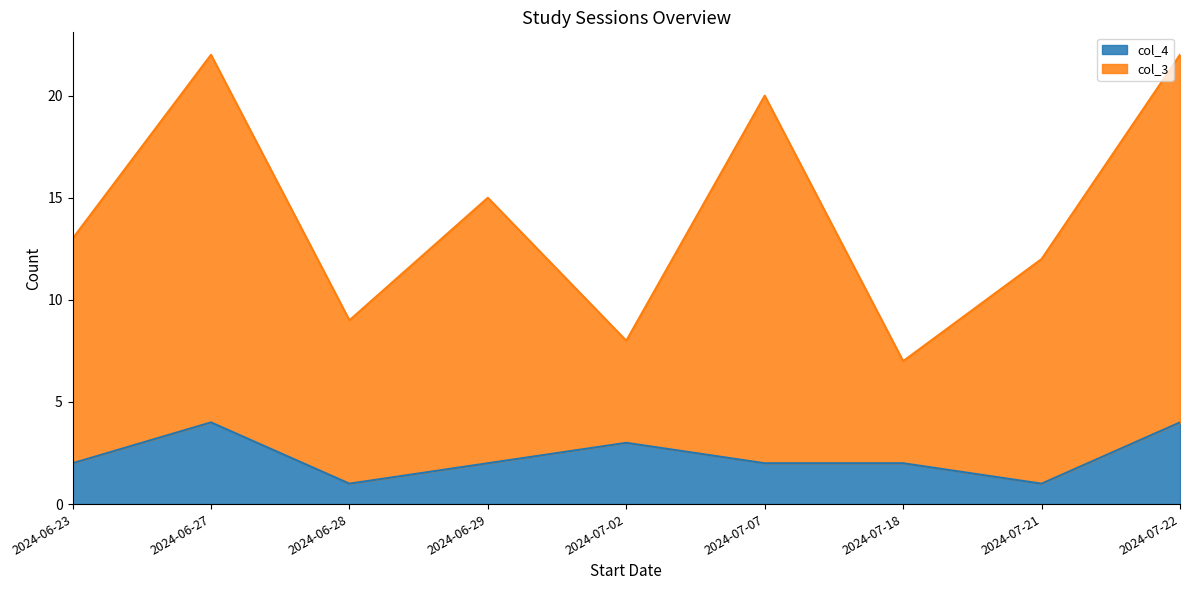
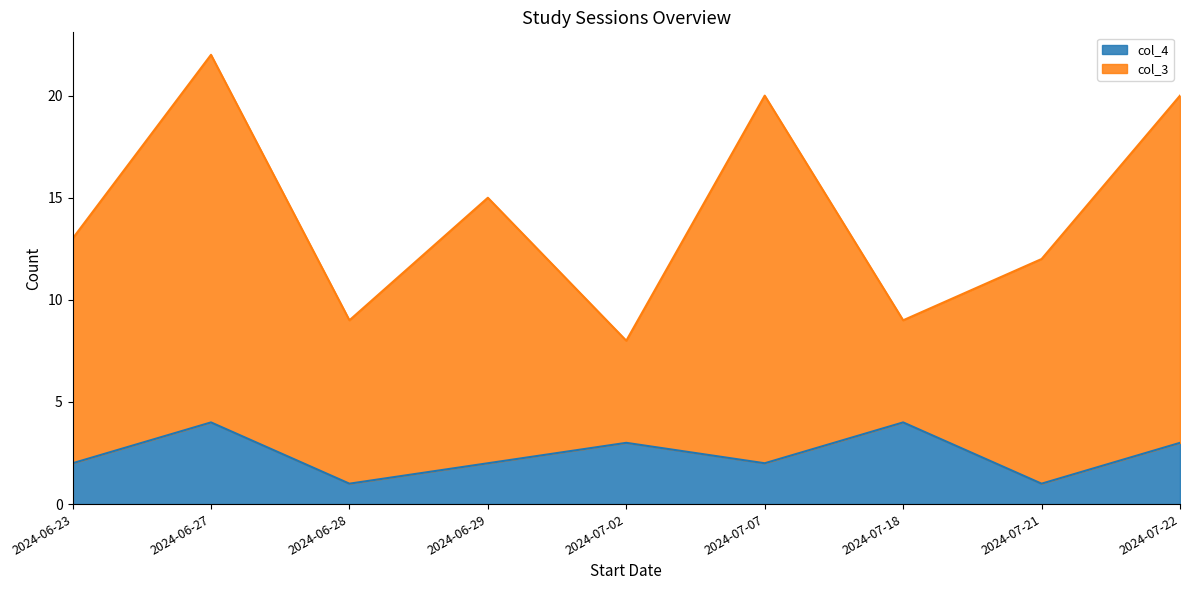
col_4, 2024-07-18: 2 -> 4
col_4, 2024-07-22: 4 -> 3
col_3, 2024-07-22: 18 -> 17
